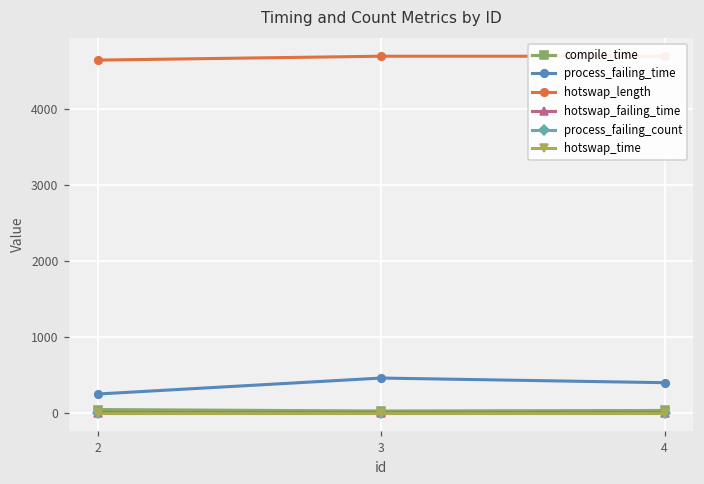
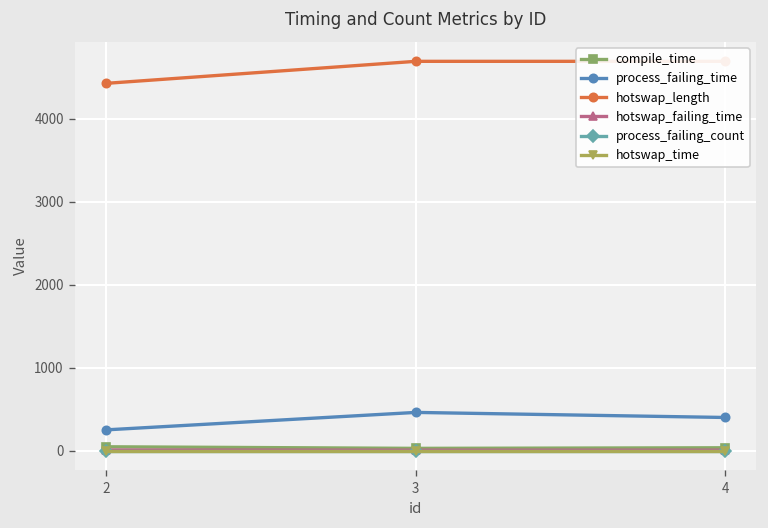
hotswap_length, 2: 4600 -> 4400
